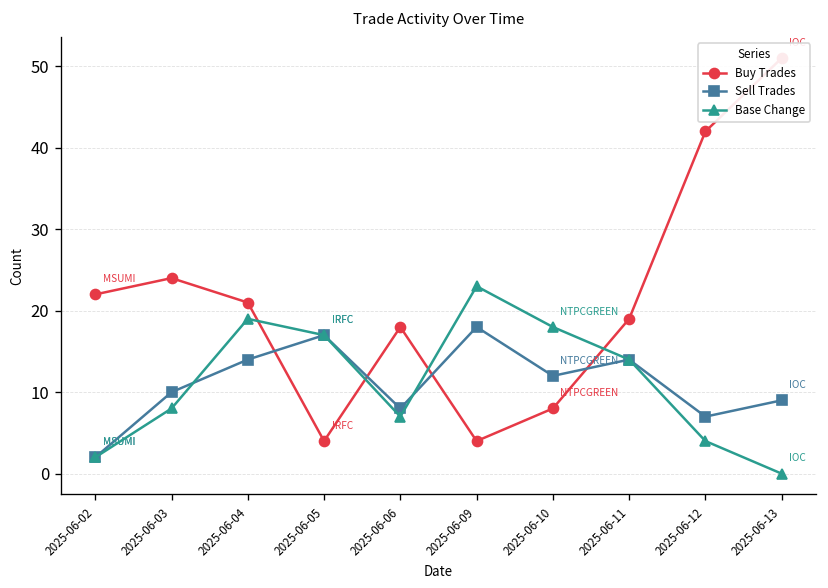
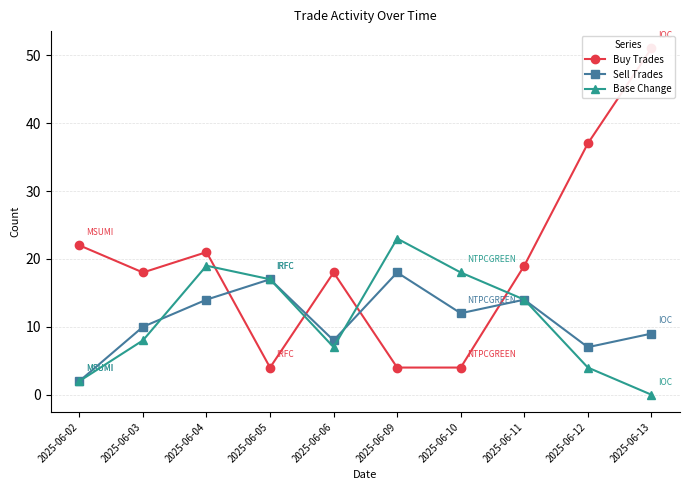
Buy Trades, 2025-06-03: 24 -> 18
Buy Trades, 2025-06-10: 8 -> 4
Buy Trades, 2025-06-12: 42 -> 37
